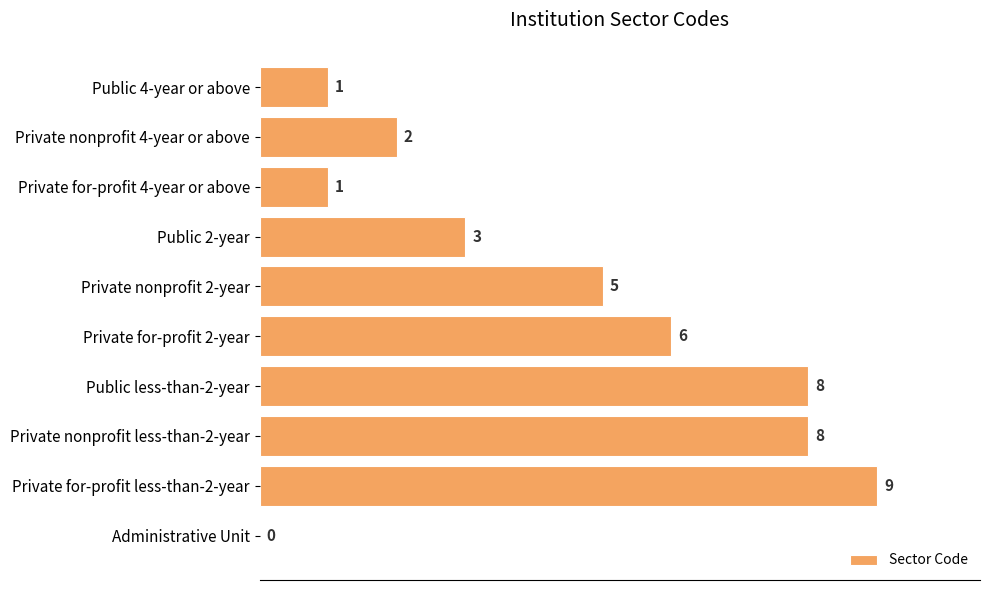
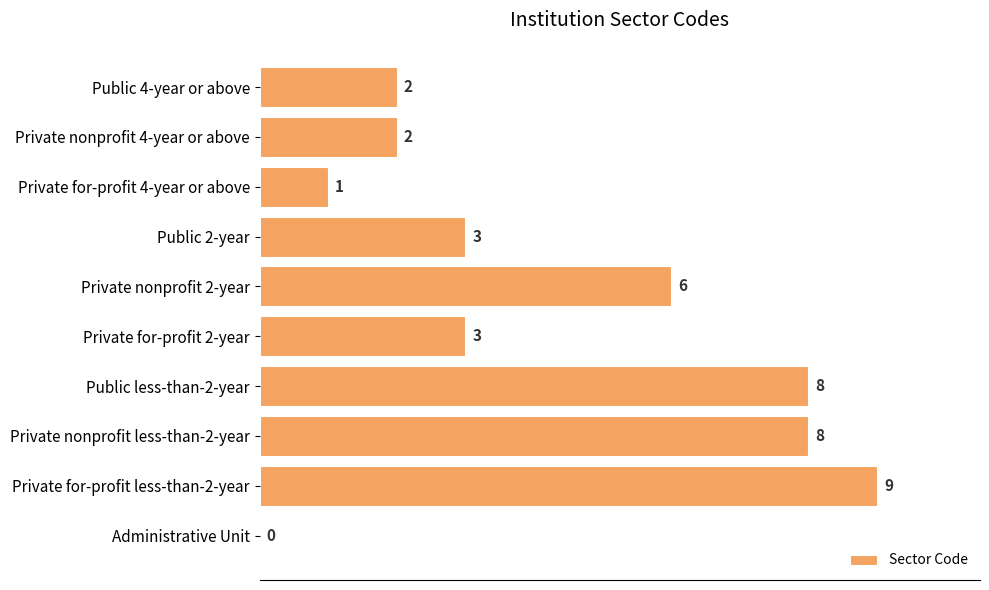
Public 4-year or above: 1 -> 2
Private nonprofit 2-year: 5 -> 6
Private for-profit 2-year: 6 -> 3
